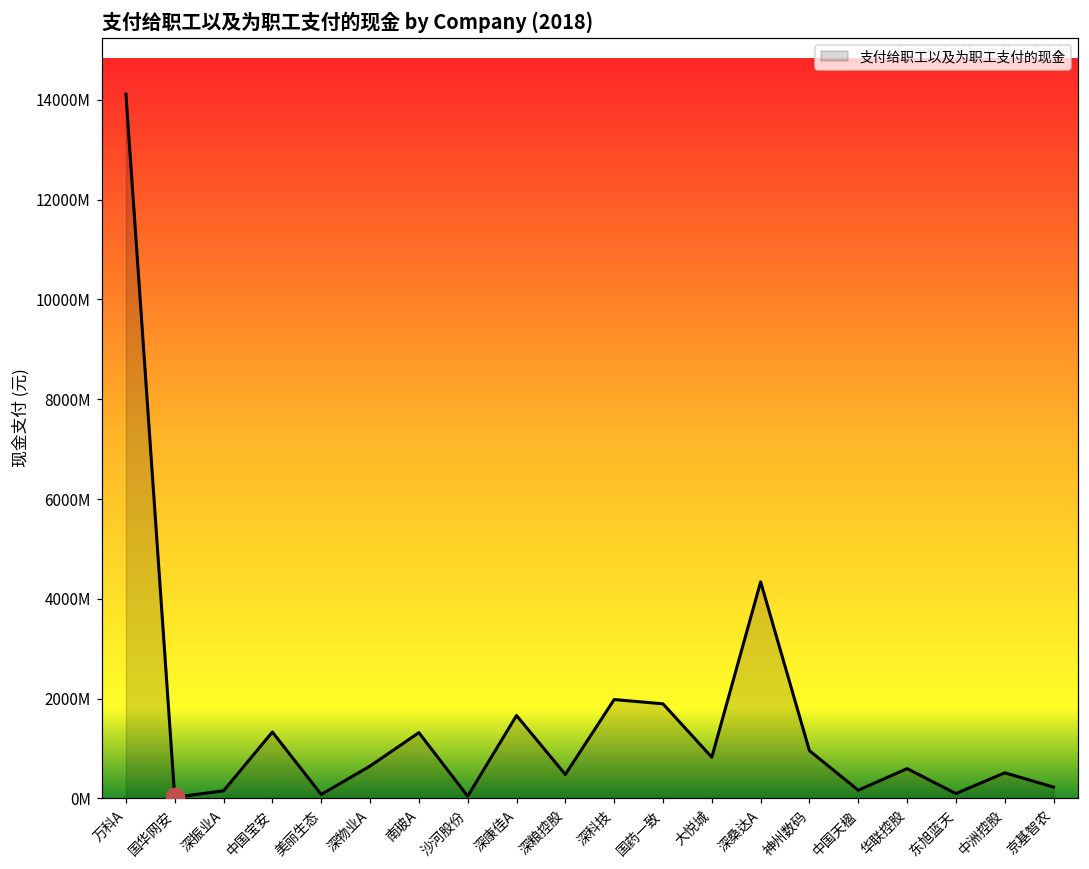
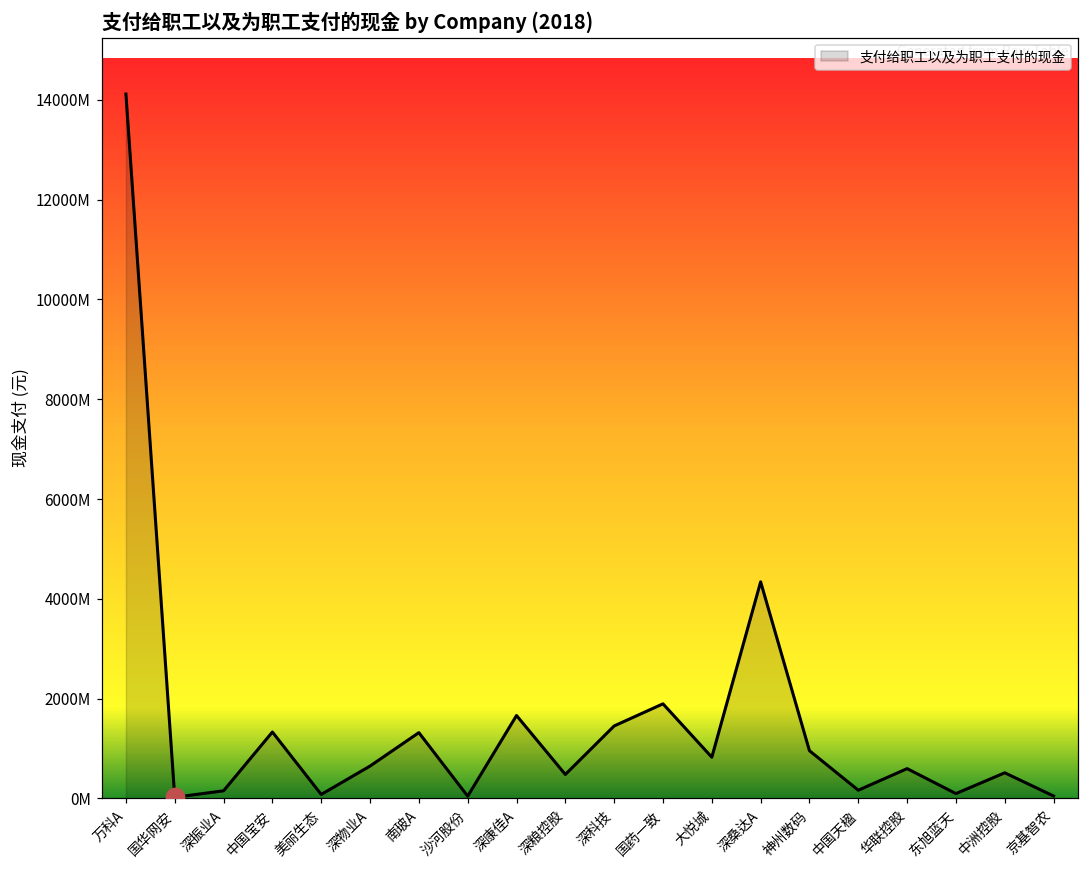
支付给职工以及为职工支付的现金, 深科技: 2000000000 -> 1500000000
支付给职工以及为职工支付的现金, 京基智农: 200000000 -> 0
